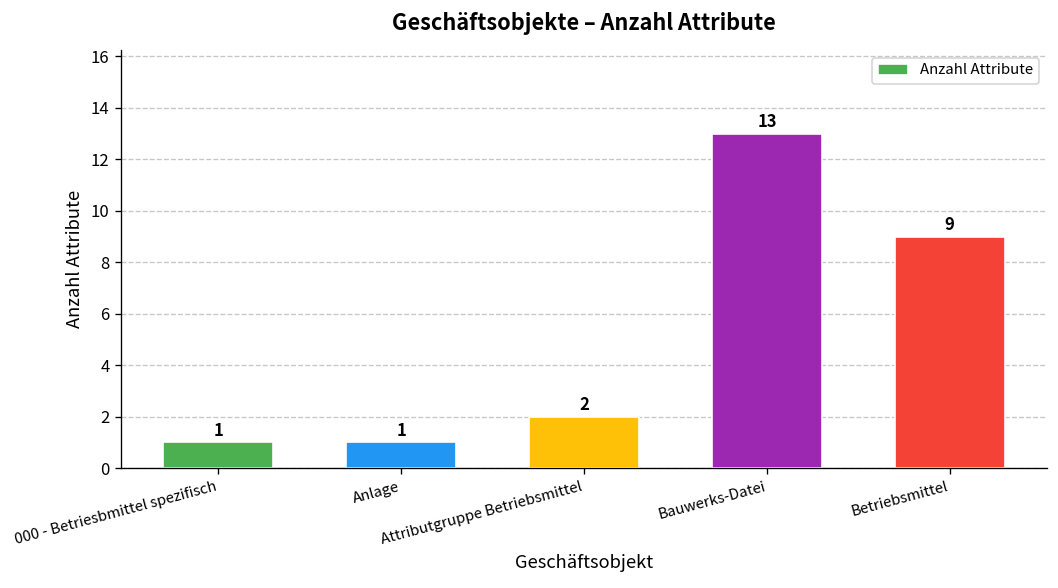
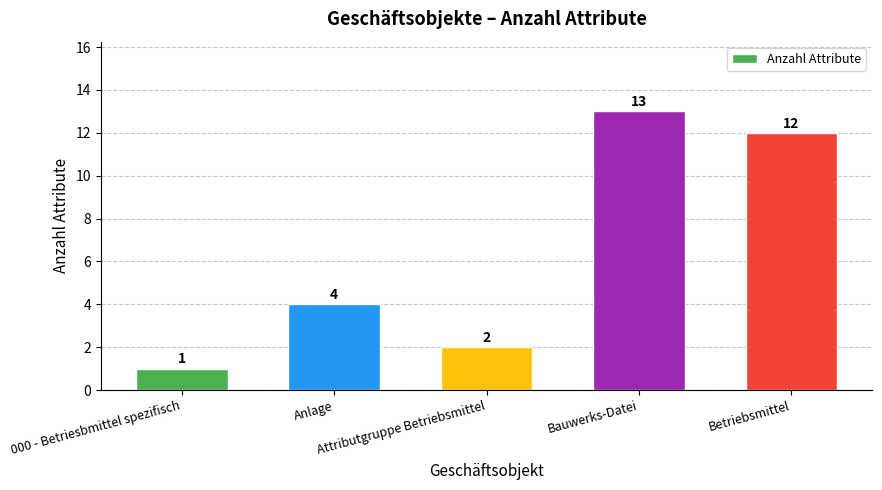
Anlage: 1 -> 4
Betriebsmittel: 9 -> 12
